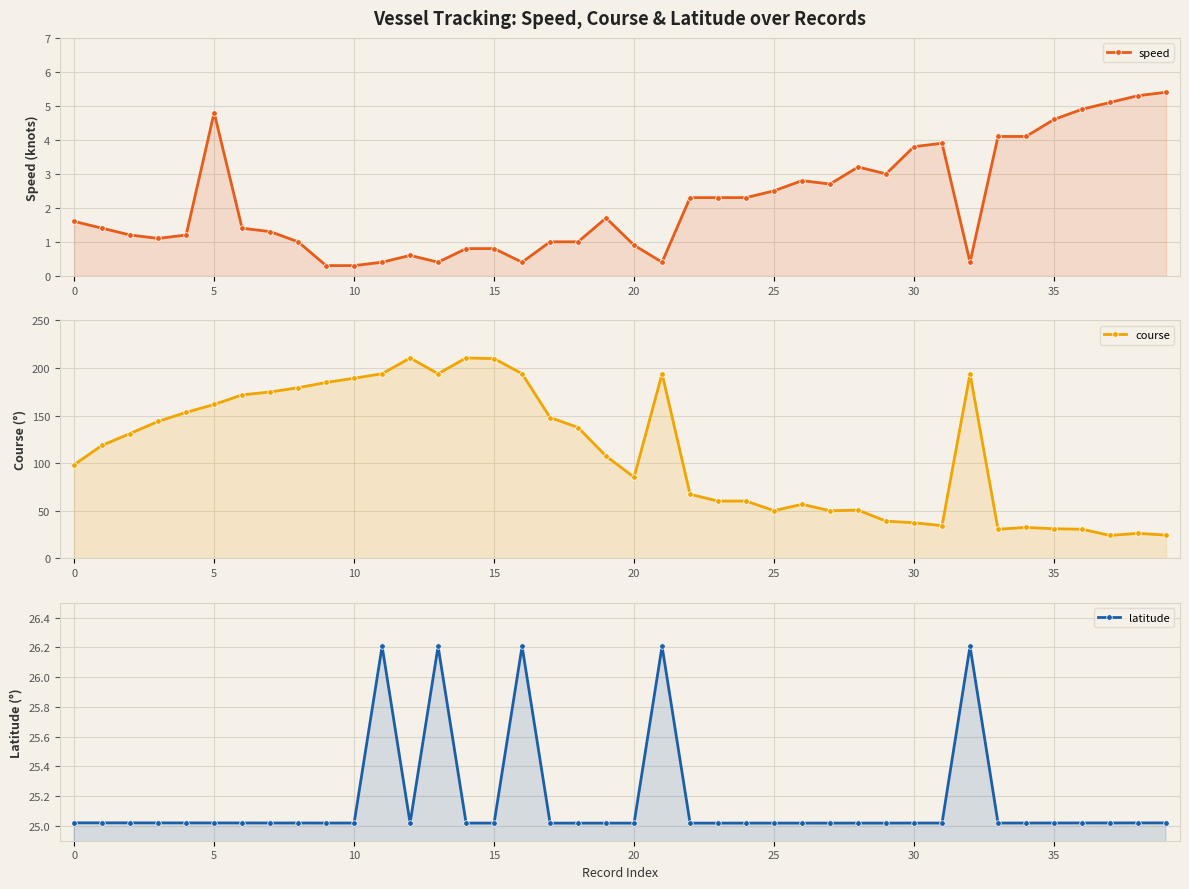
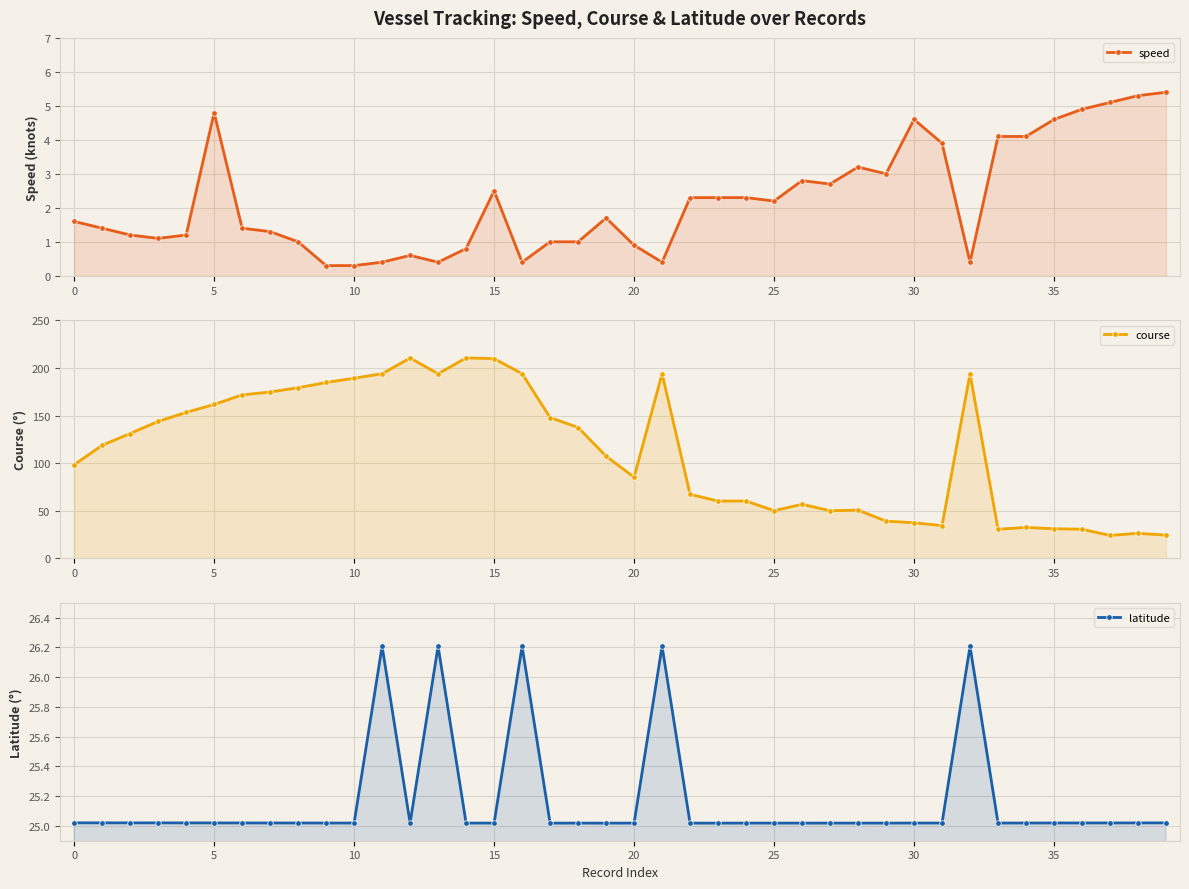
Vessel Tracking: Speed, Course & Latitude over Records, 15: 0.8 -> 2.5
Vessel Tracking: Speed, Course & Latitude over Records, 25: 2.5 -> 2.2
Vessel Tracking: Speed, Course & Latitude over Records, 30: 3.8 -> 4.6
